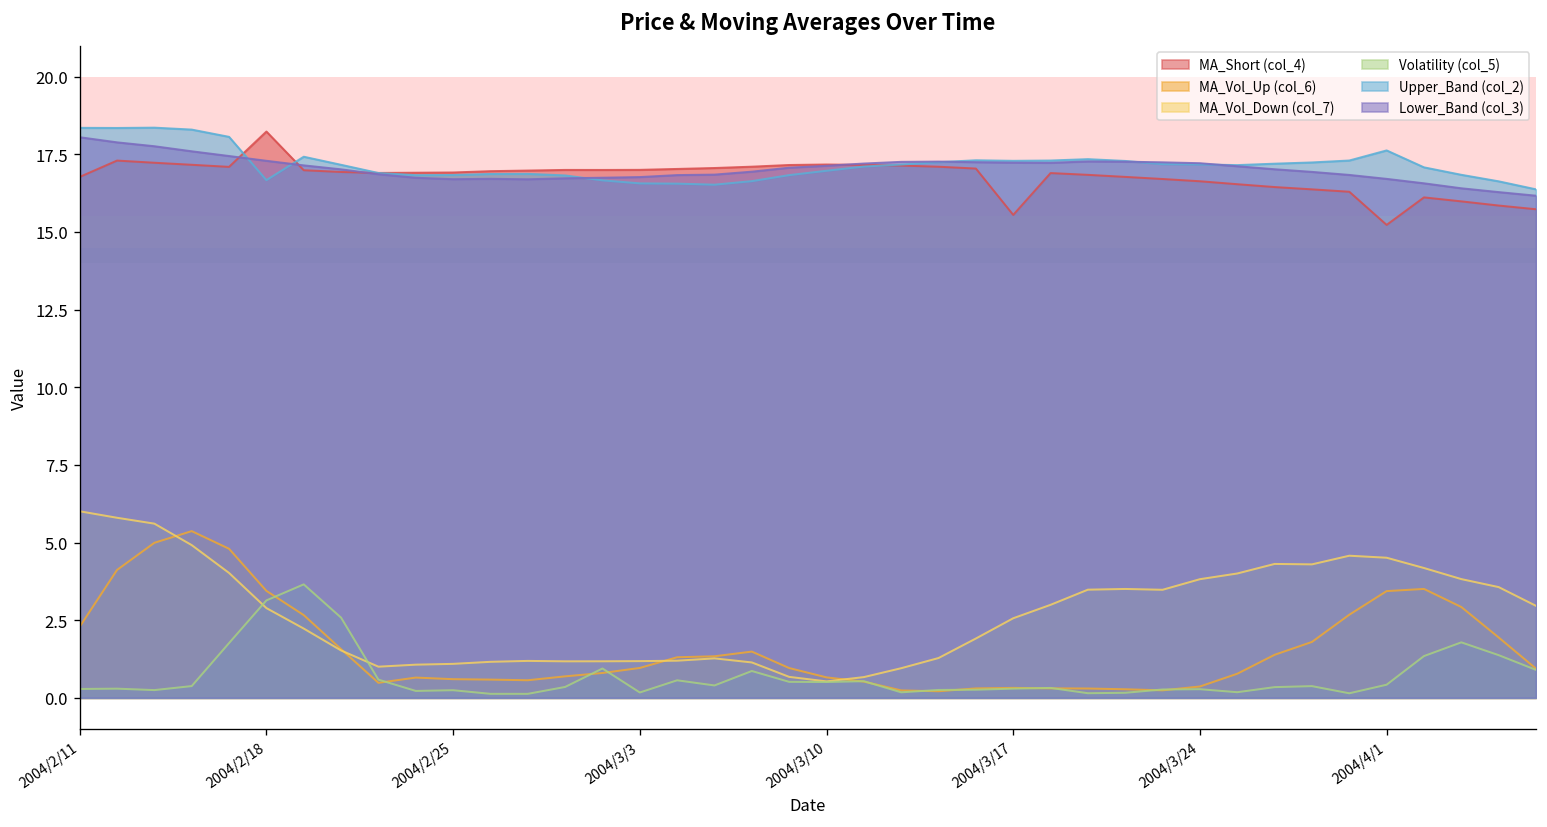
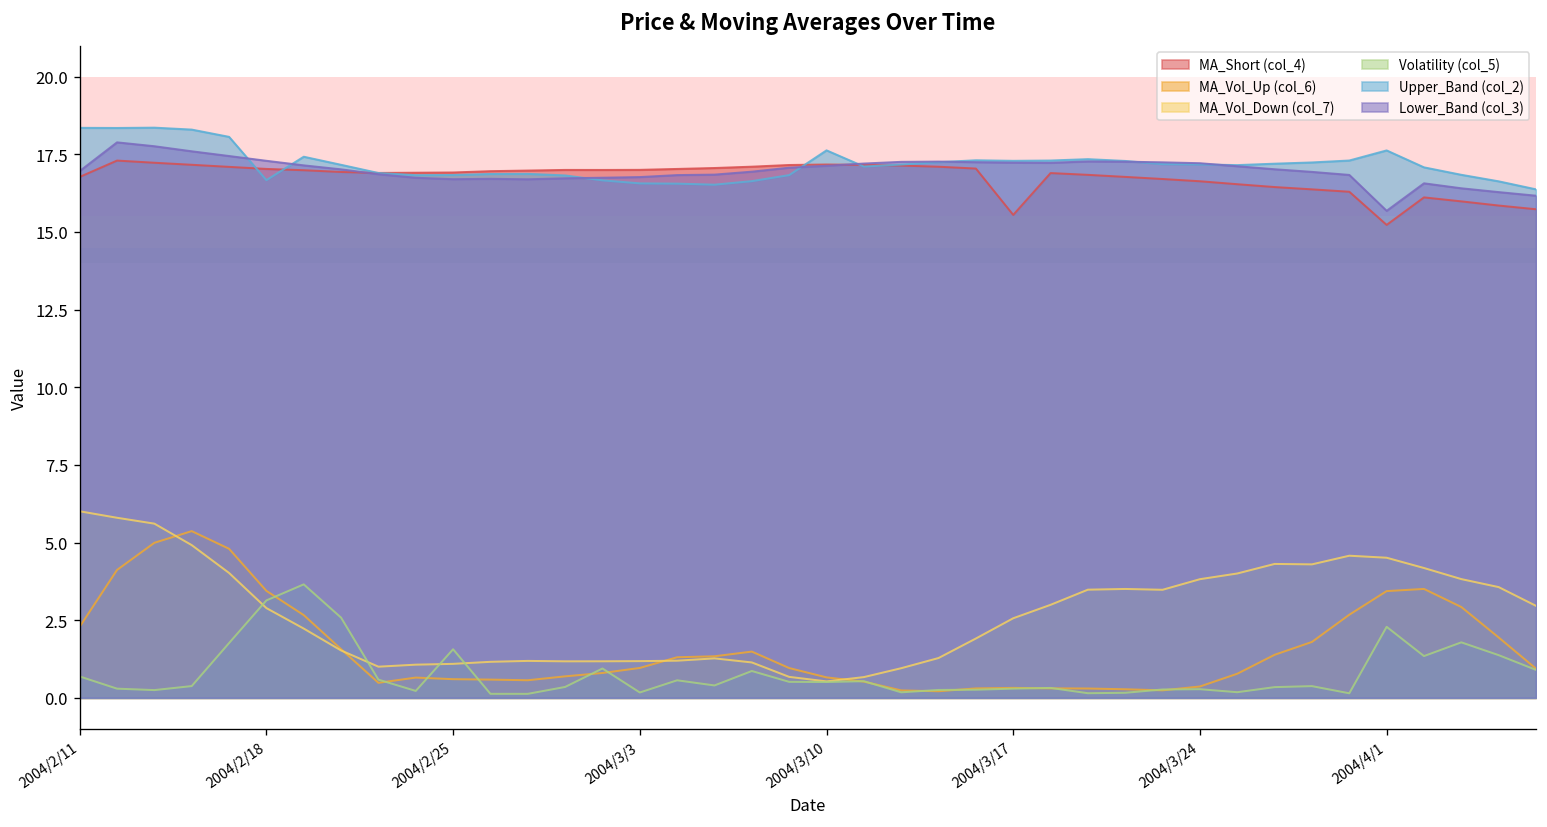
Volatility (col_5), 2004/2/11: 0.3 -> 0.7
Lower_Band (col_3), 2004/2/11: 18.1 -> 17.0
MA_Short (col_4), 2004/2/18: 18.2 -> 17.0
Volatility (col_5), 2004/2/25: 0.2 -> 1.6
Upper_Band (col_2), 2004/3/10: 17.0 -> 17.6
Volatility (col_5), 2004/4/1: 0.4 -> 2.3
Lower_Band (col_3), 2004/4/1: 16.7 -> 15.7
